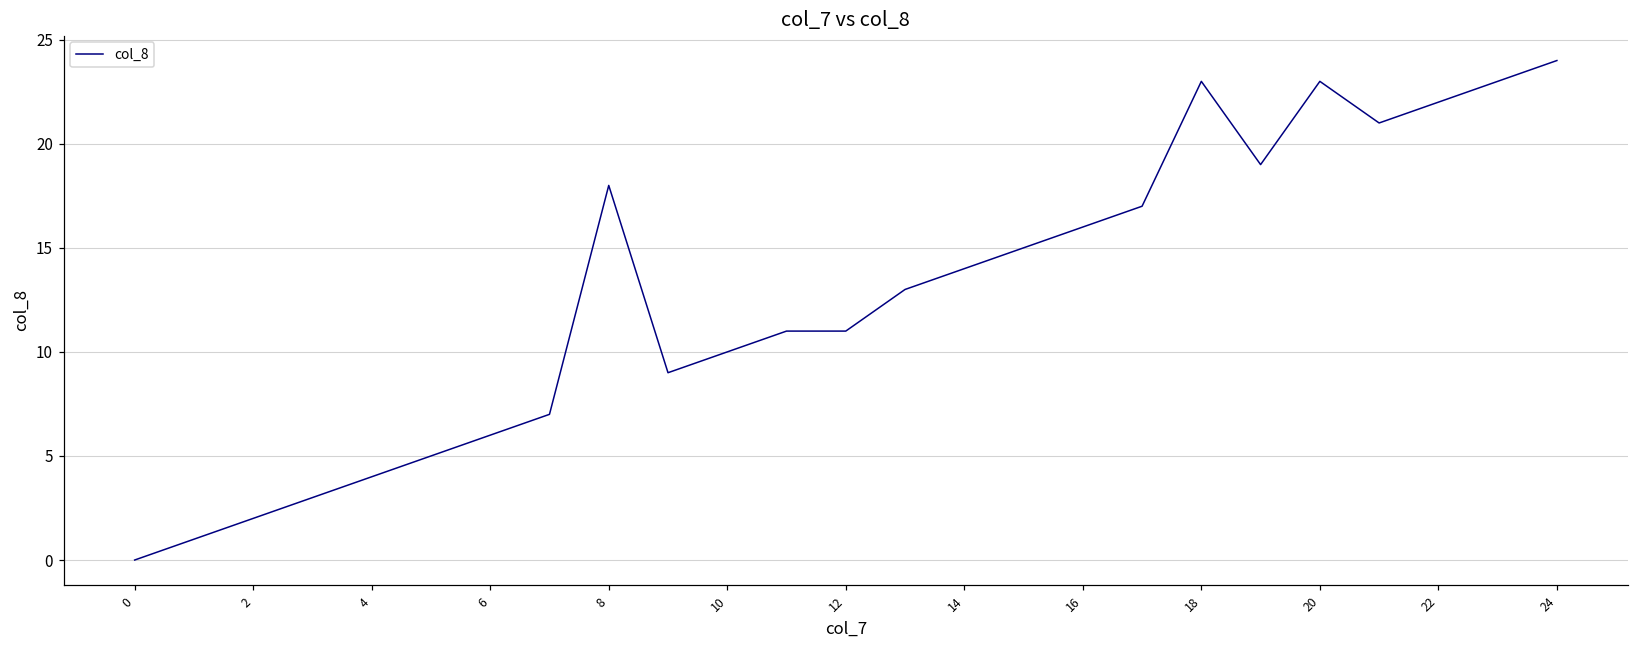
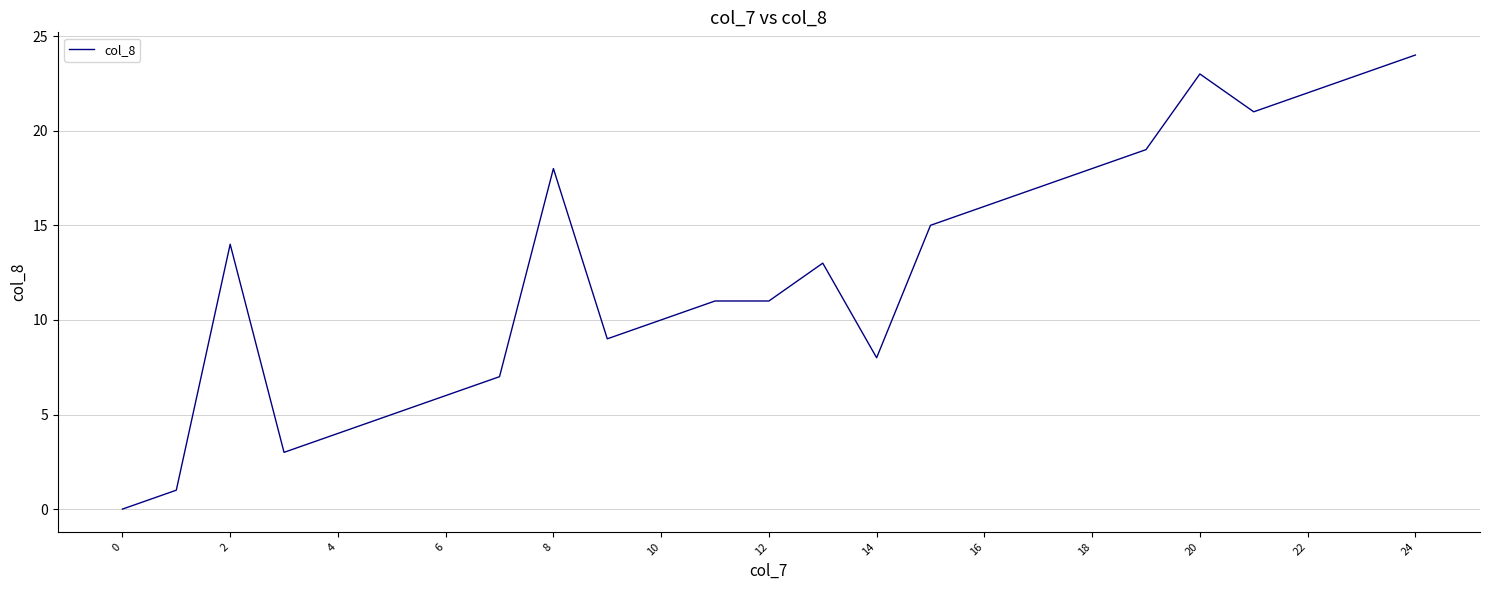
2: 2 -> 14
14: 14 -> 8
18: 23 -> 18
